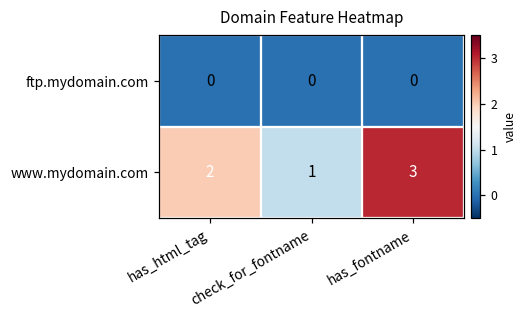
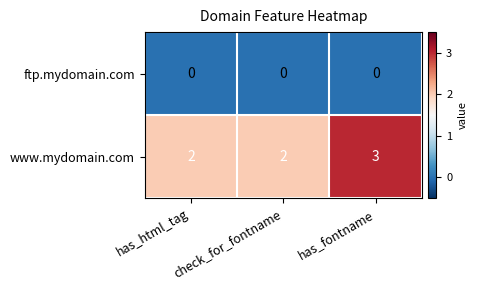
www.mydomain.com, check_for_fontname: 1 -> 2
